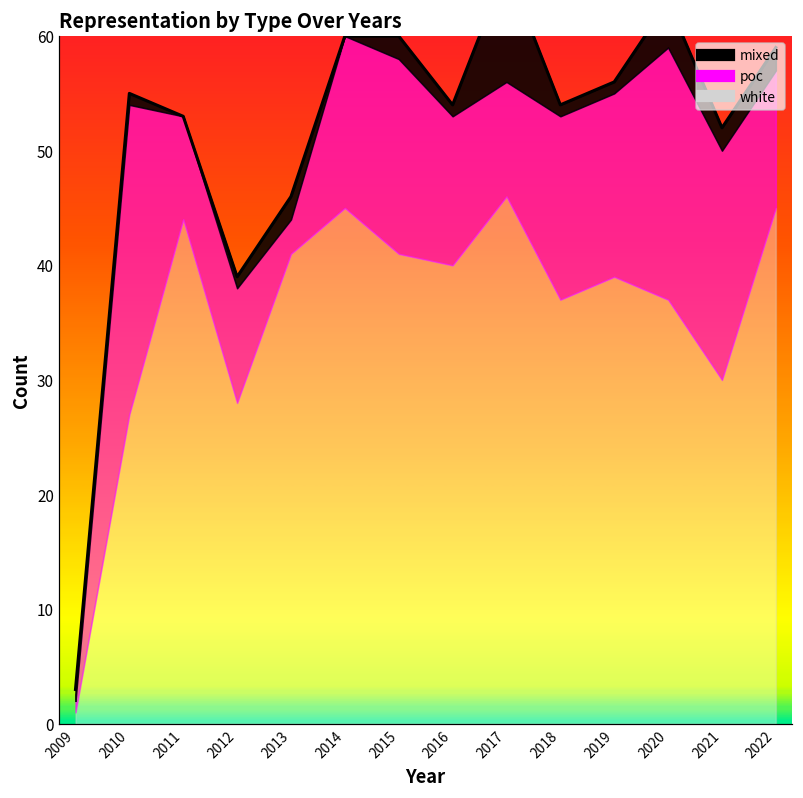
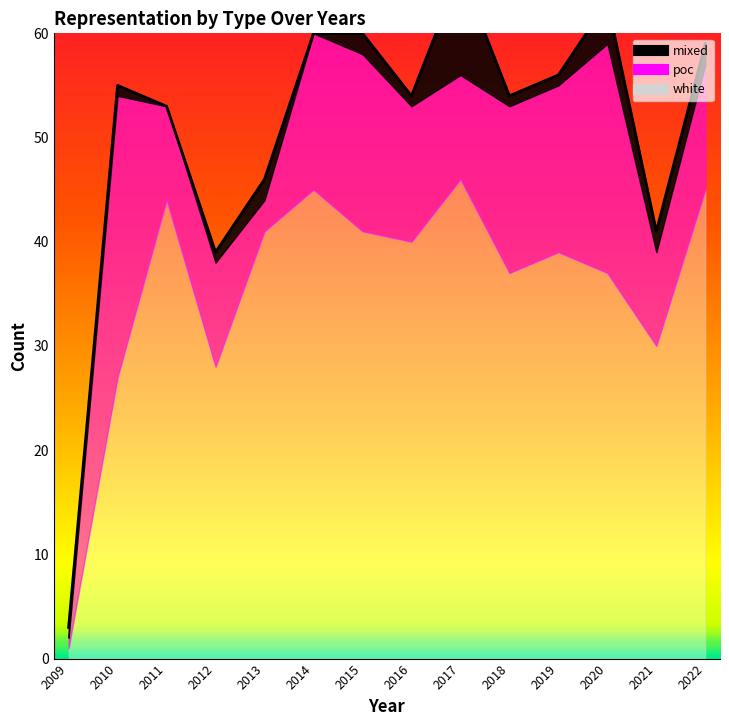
poc, 2021: 20 -> 9
